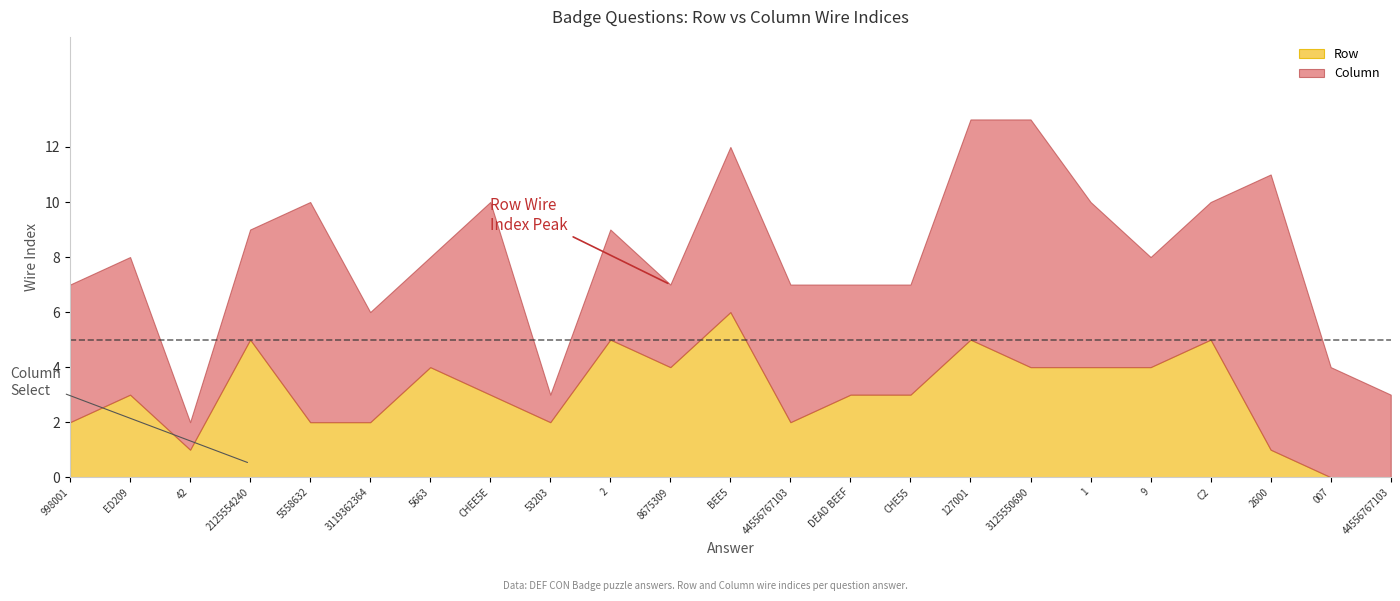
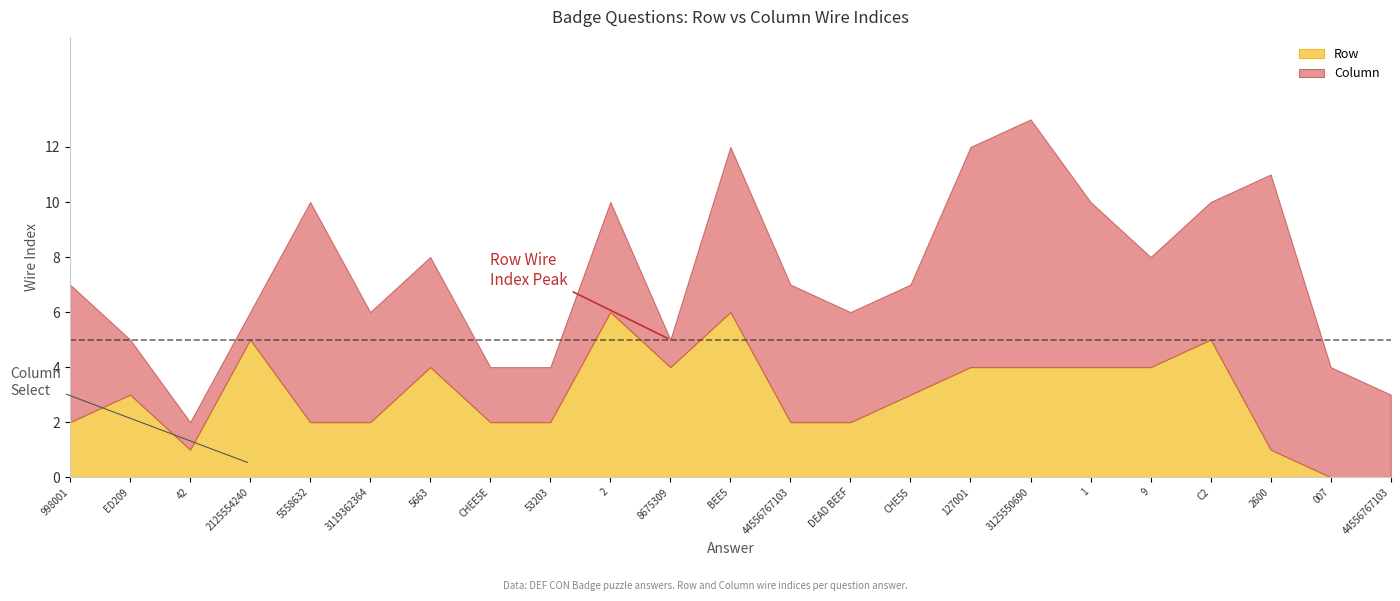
Column, ED209: 5 -> 2
Column, 2125554240: 4 -> 1
Row, CHEE5E: 3 -> 2
Column, CHEE5E: 7 -> 2
Column, 53203: 1 -> 2
Row, 2: 5 -> 6
Column, 8675309: 3 -> 1
Row, DEAD BEEF: 3 -> 2
Row, 127001: 5 -> 4
